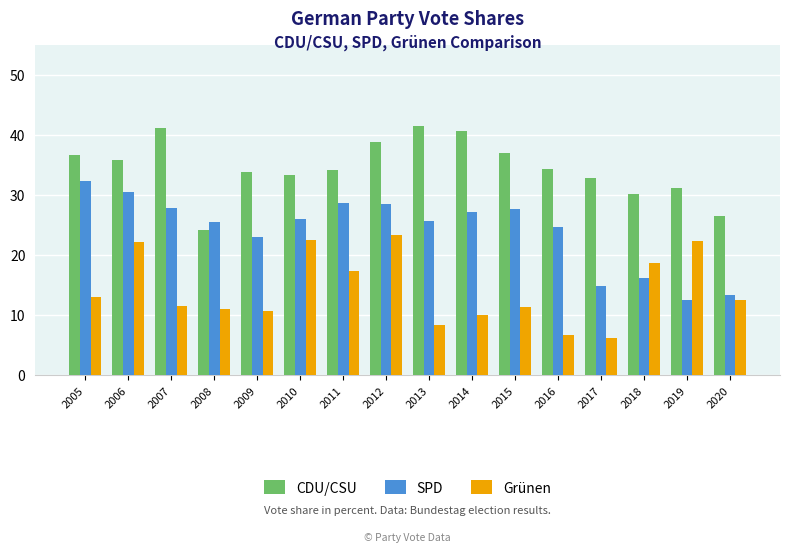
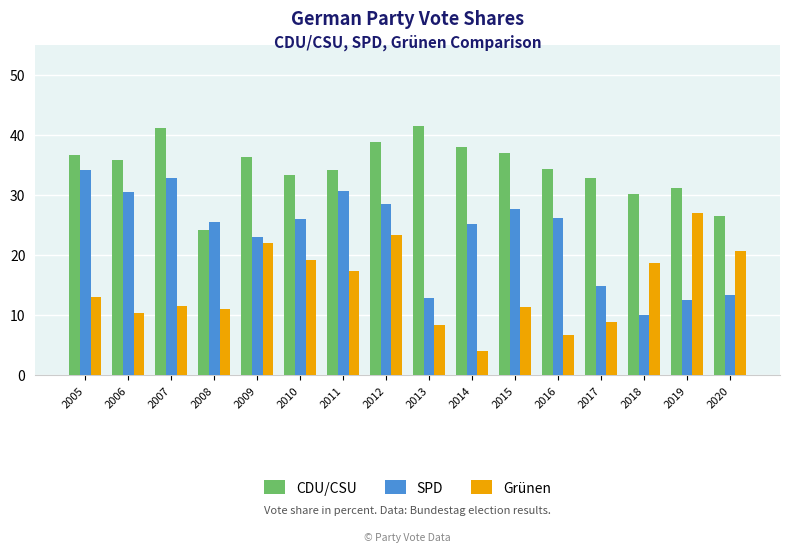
SPD, 2005: 32 -> 34
Grünen, 2006: 22 -> 10
SPD, 2007: 28 -> 33
CDU/CSU, 2009: 34 -> 36
Grünen, 2009: 11 -> 22
Grünen, 2010: 23 -> 19
SPD, 2011: 29 -> 31
SPD, 2013: 26 -> 13
CDU/CSU, 2014: 41 -> 38
SPD, 2014: 27 -> 25
Grünen, 2014: 10 -> 4
SPD, 2016: 25 -> 26
Grünen, 2017: 6 -> 9
SPD, 2018: 16 -> 10
Grünen, 2019: 22 -> 27
Grünen, 2020: 12 -> 21
